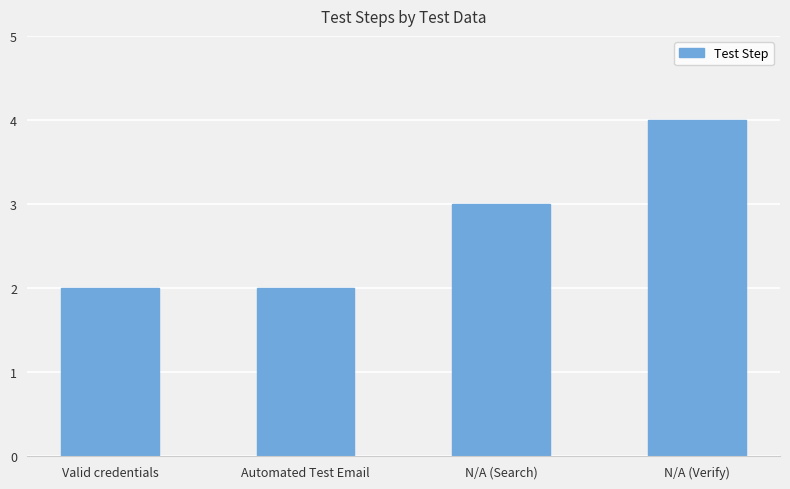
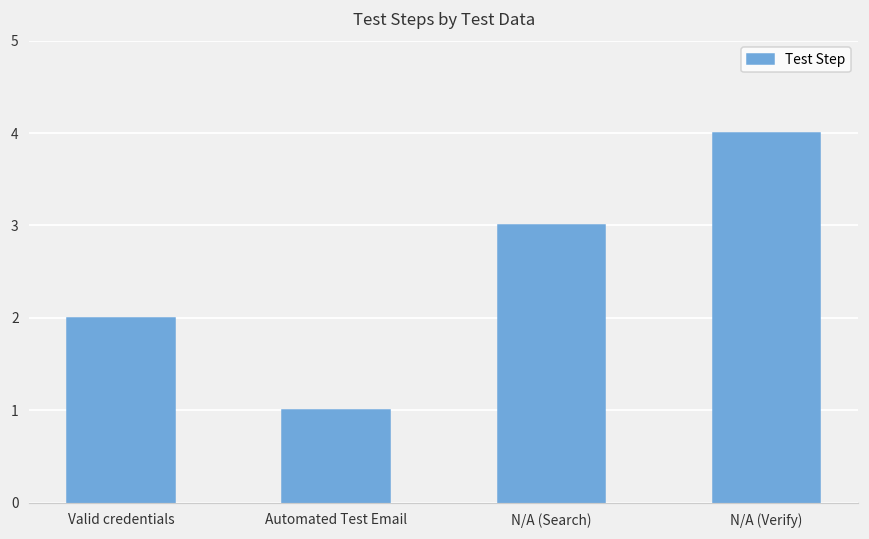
Automated Test Email: 2 -> 1
